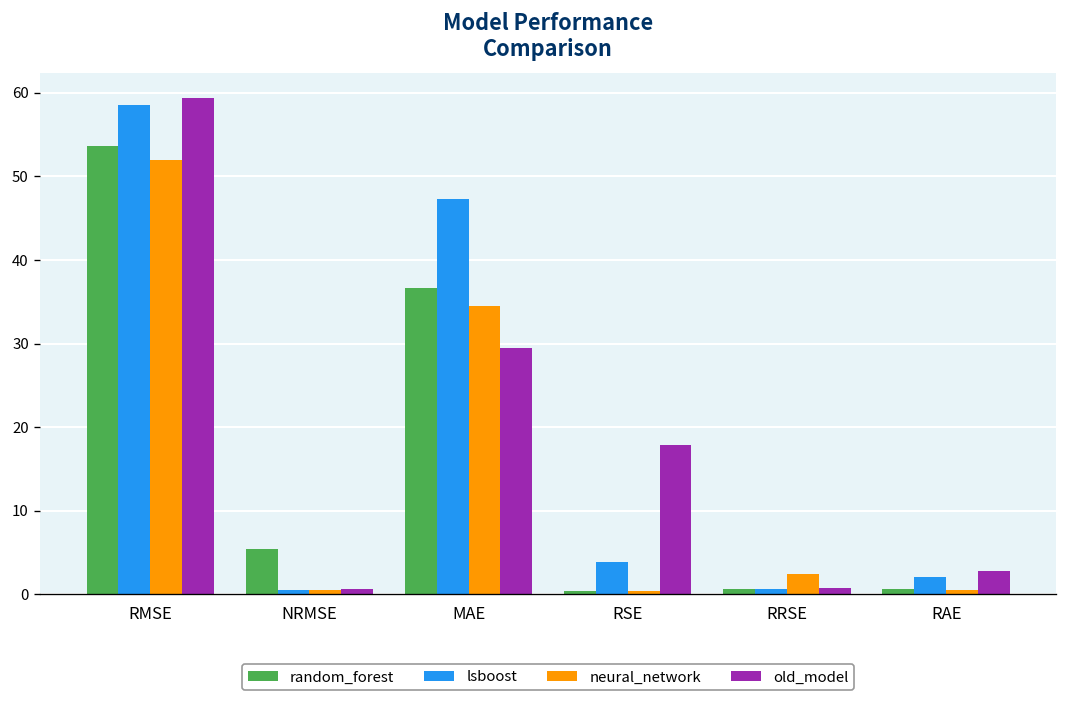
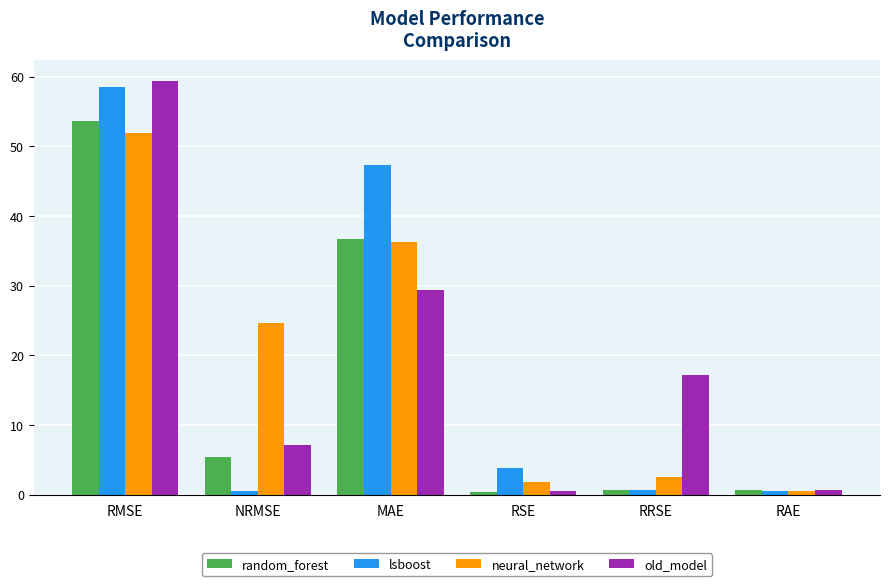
neural_network, NRMSE: 1 -> 25
old_model, NRMSE: 1 -> 7
neural_network, MAE: 34 -> 36
neural_network, RSE: 0 -> 2
old_model, RSE: 18 -> 0
old_model, RRSE: 1 -> 17
lsboost, RAE: 2 -> 1
old_model, RAE: 3 -> 1
